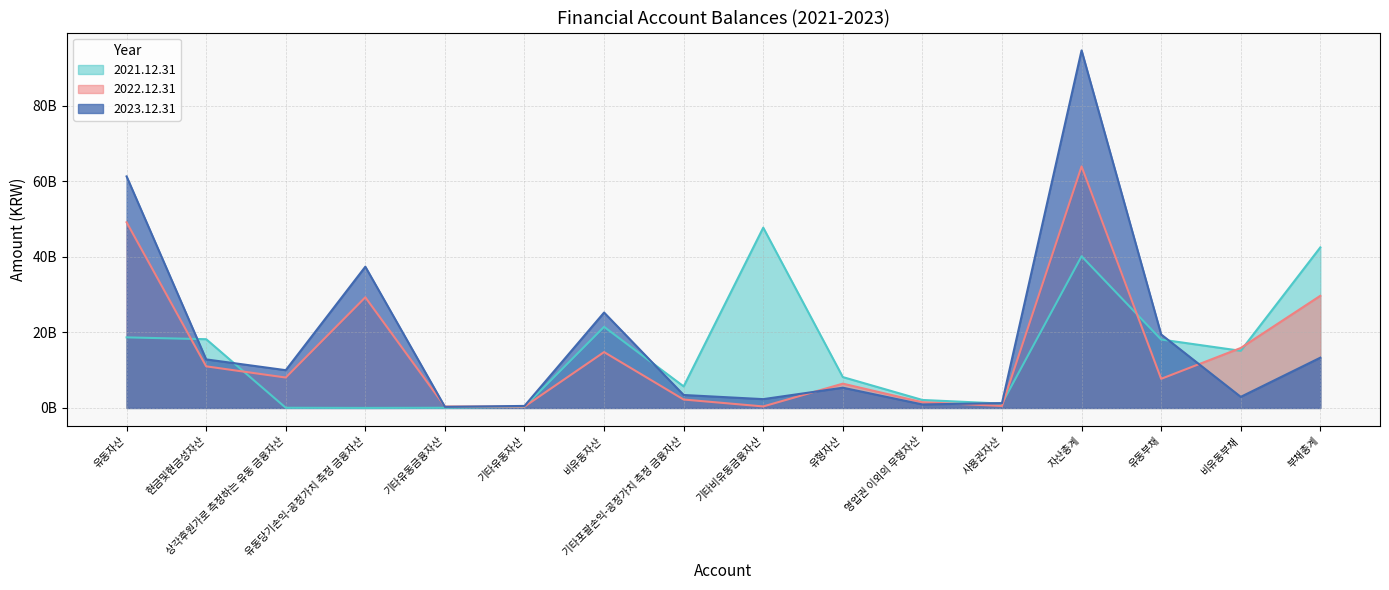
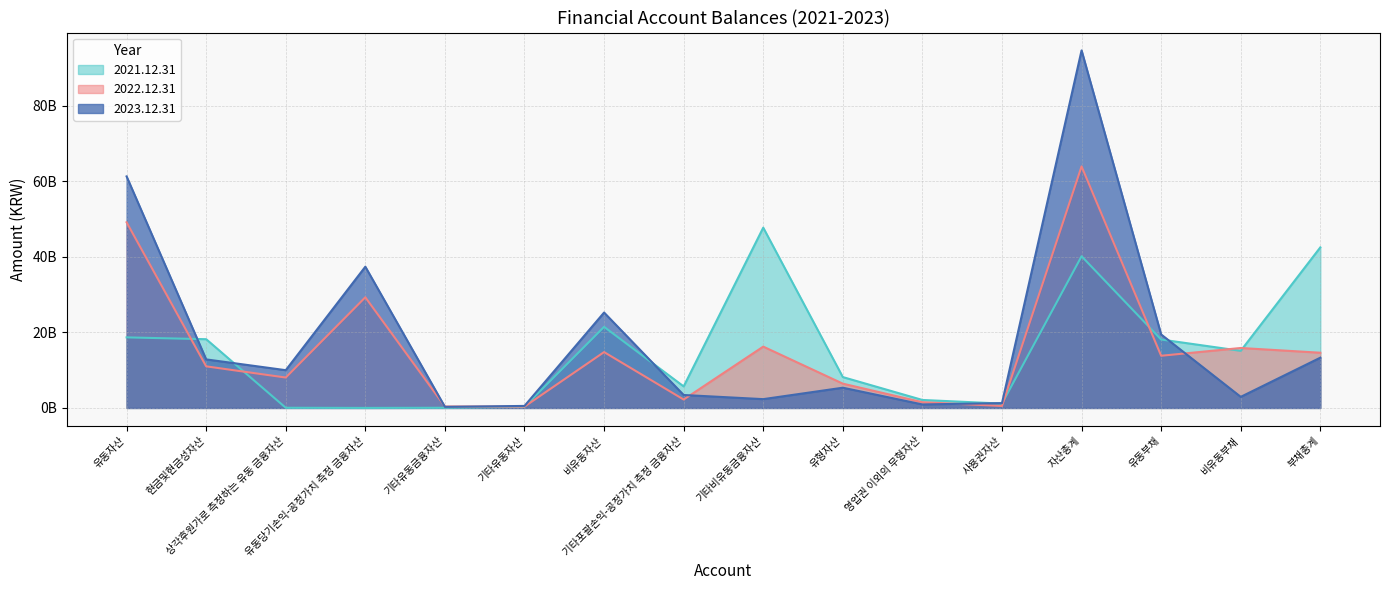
2022.12.31, 기타비유동금융자산: 0 -> 16000000000
2022.12.31, 유동부채: 8000000000 -> 14000000000
2022.12.31, 부채총계: 30000000000 -> 15000000000
